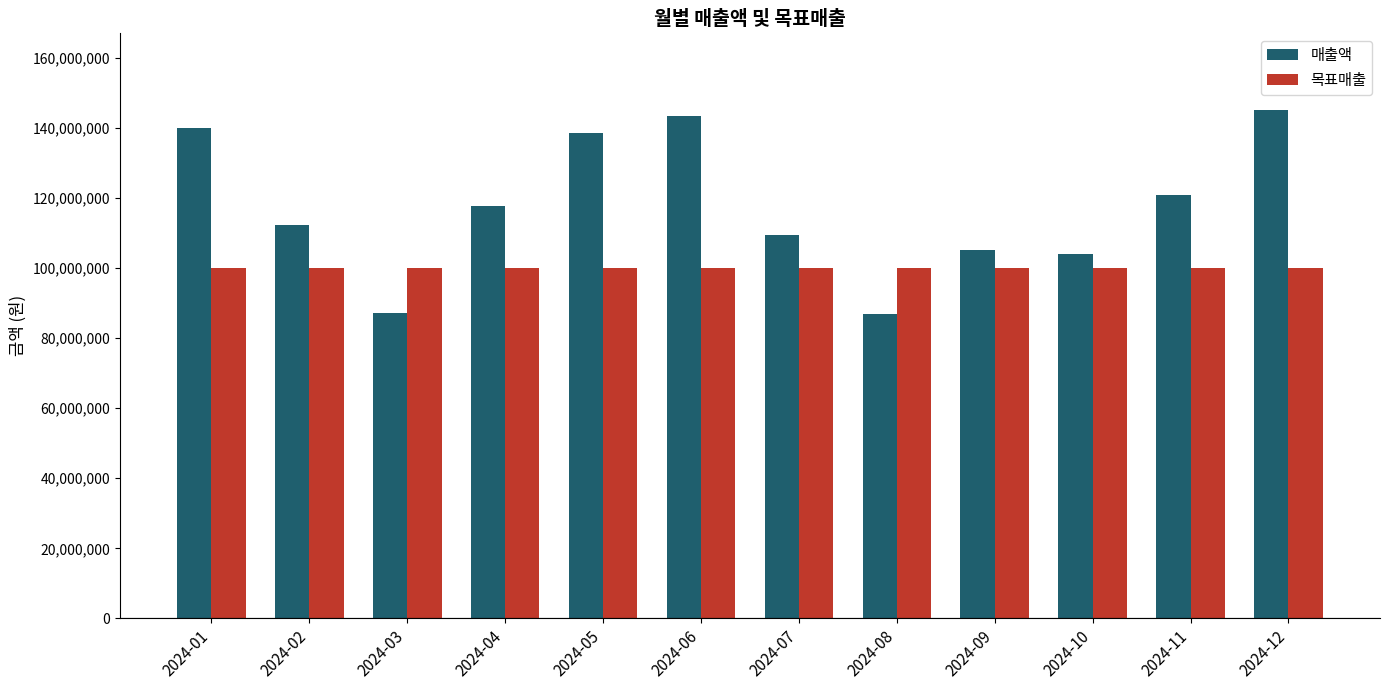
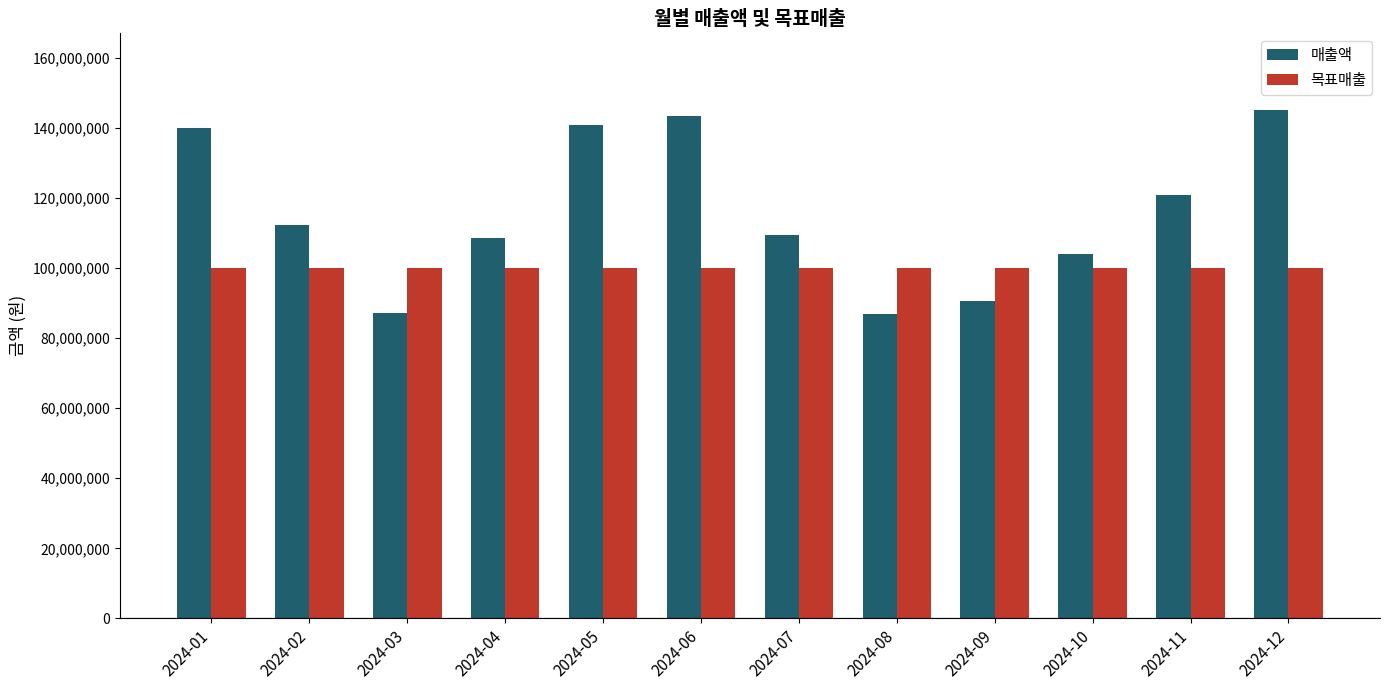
매출액, 2024-04: 118,000,000 -> 108,000,000
매출액, 2024-05: 138,000,000 -> 141,000,000
매출액, 2024-09: 105,000,000 -> 91,000,000
